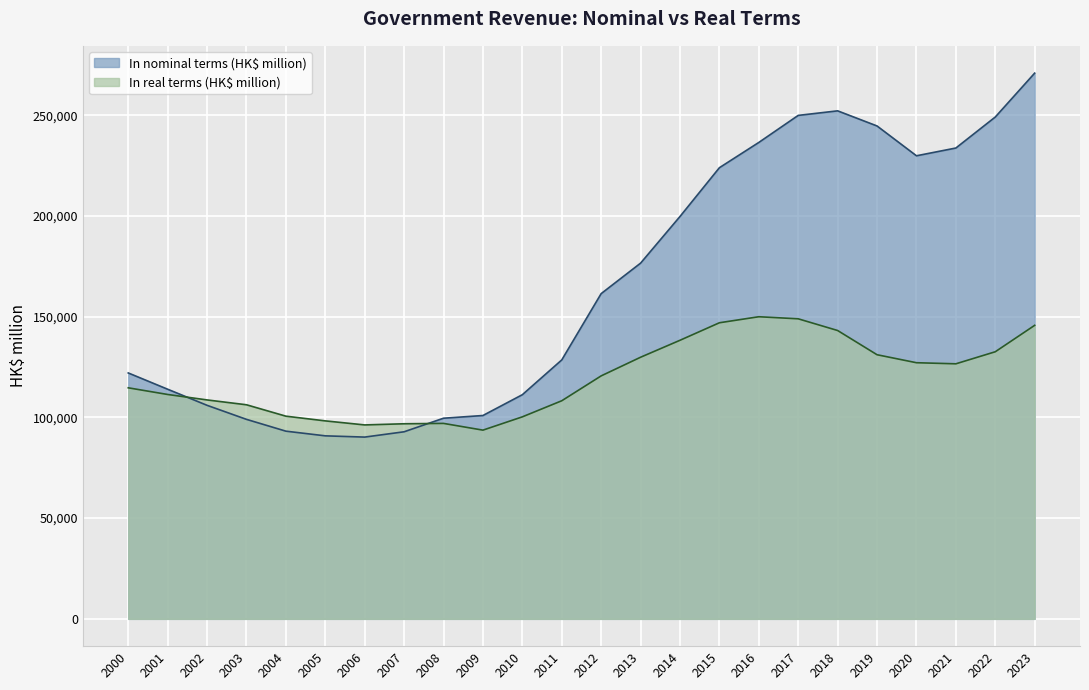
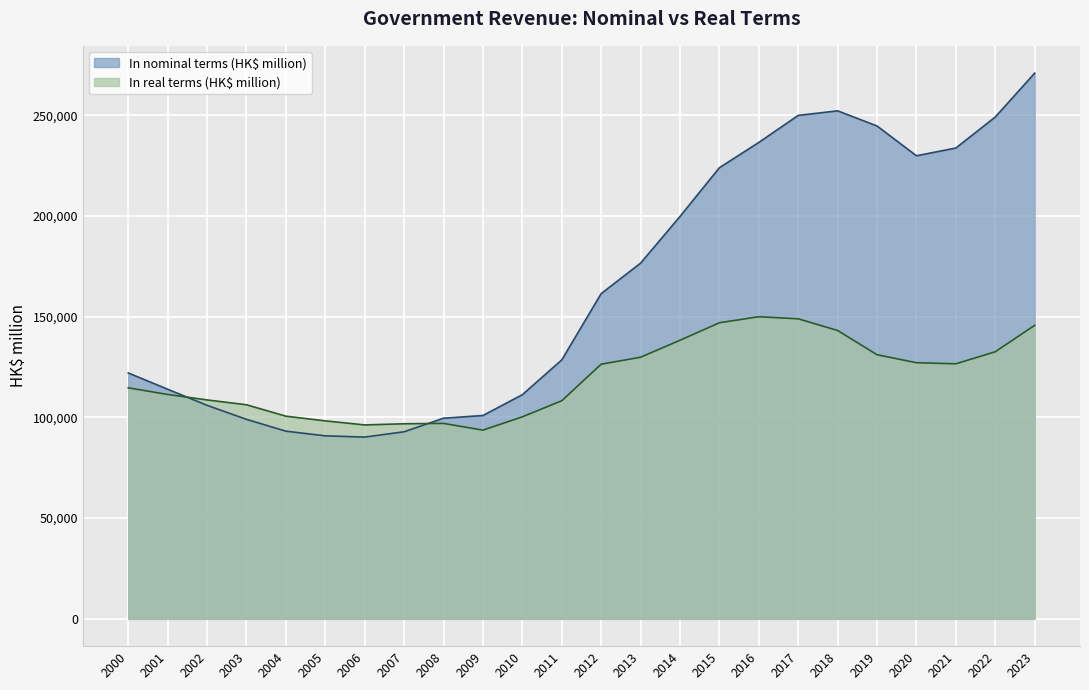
In real terms (HK$ million), 2012: 121,000 -> 126,000
